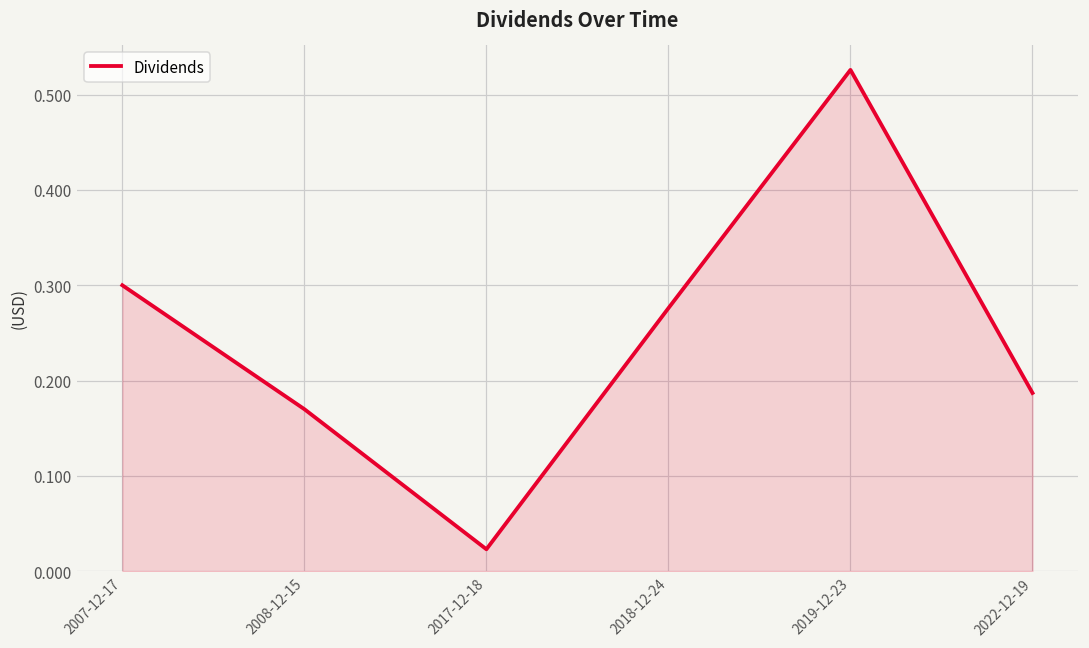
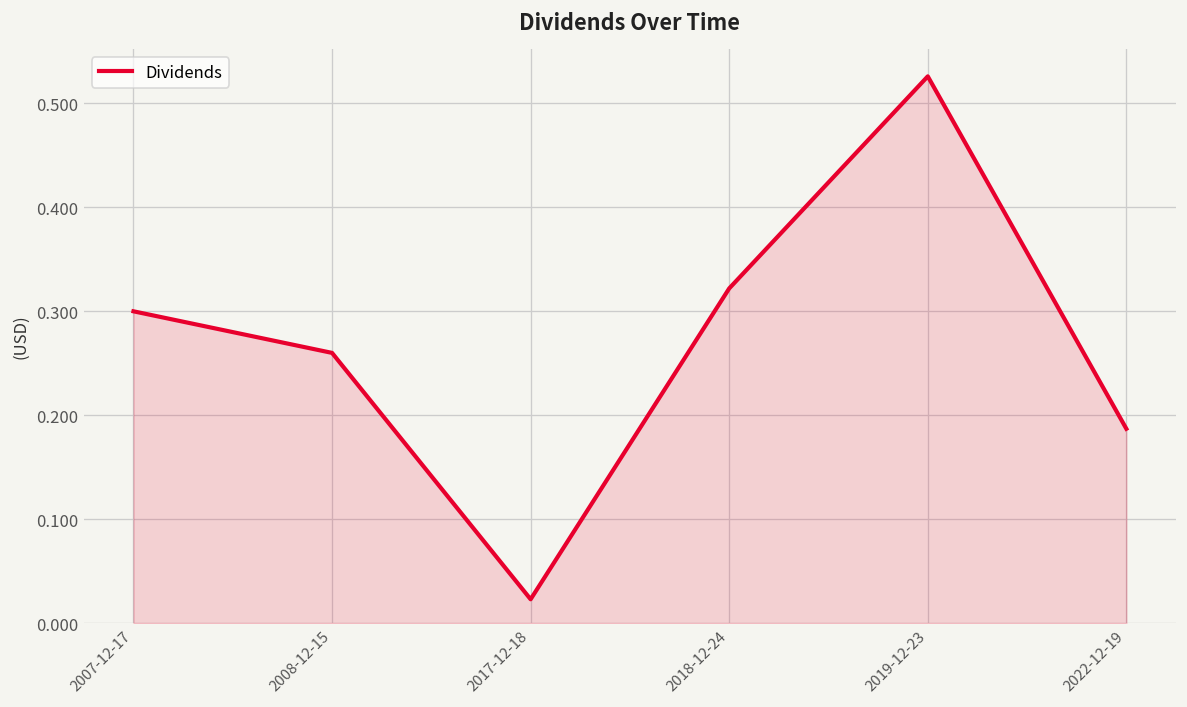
2008-12-15: 0.17 -> 0.26
2018-12-24: 0.28 -> 0.32
